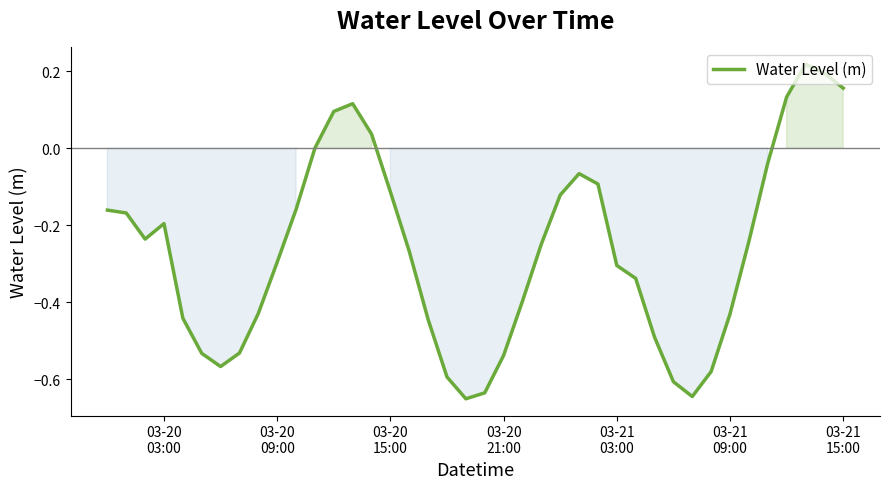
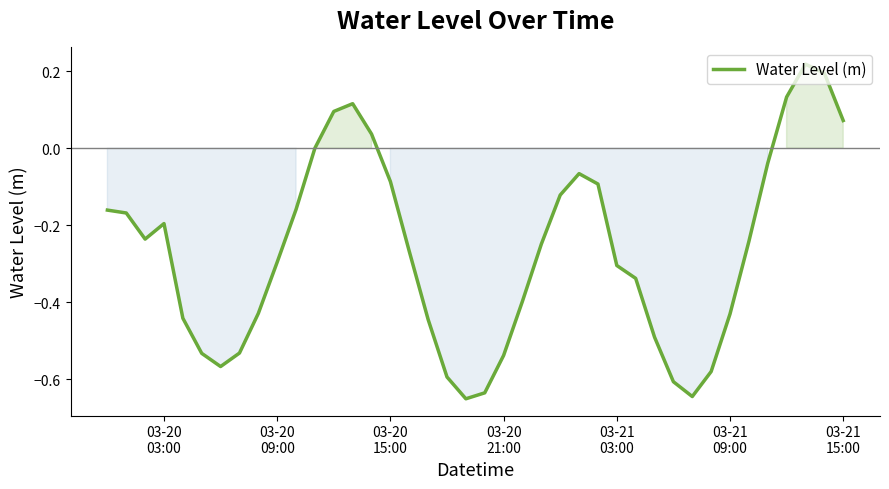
03-20 15:00: -0.11 -> -0.09
03-21 15:00: 0.16 -> 0.07
